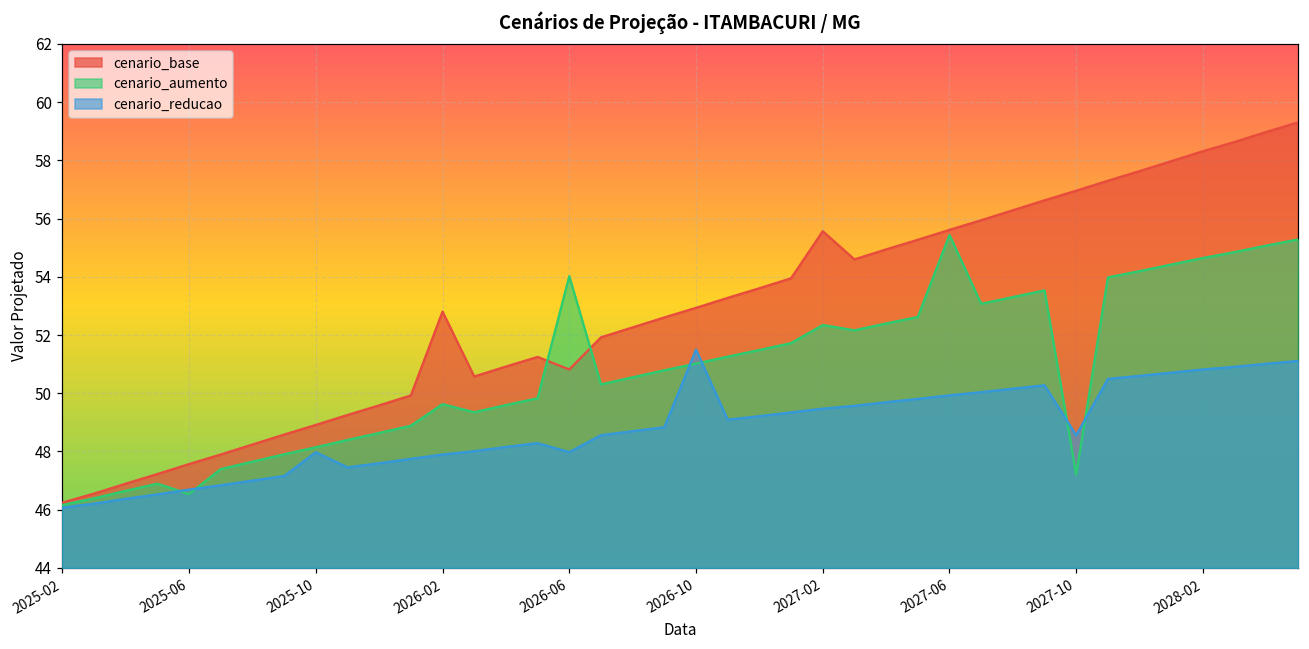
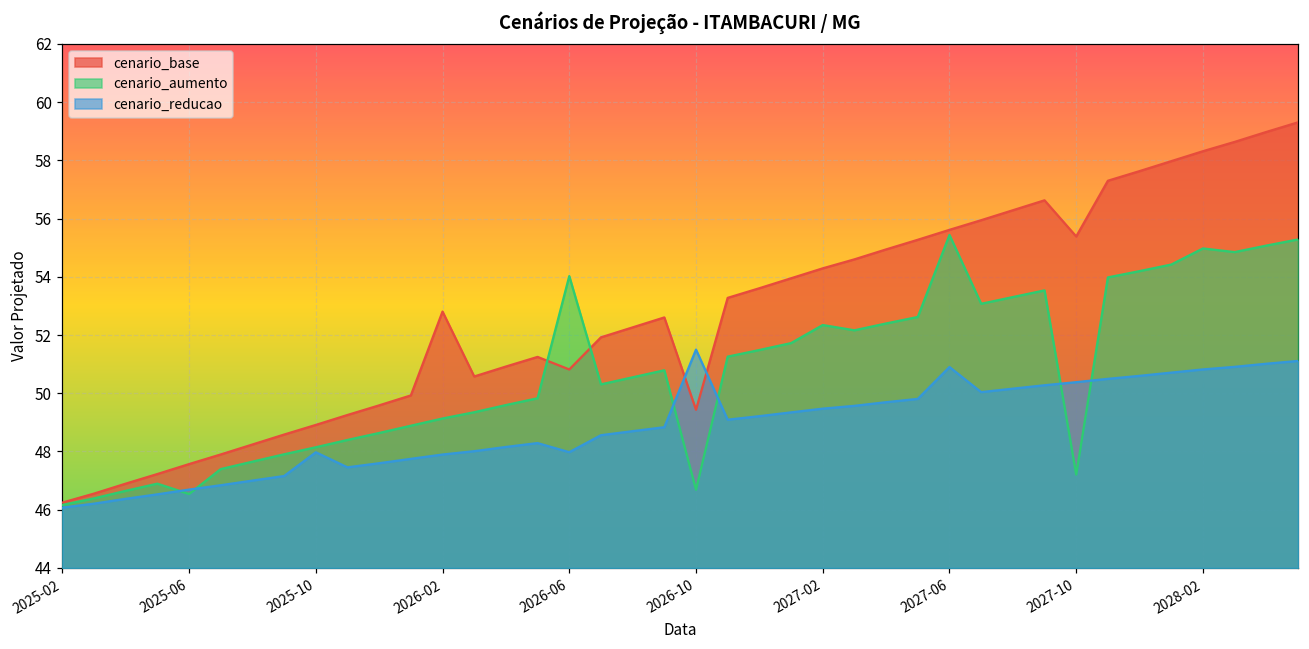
cenario_aumento, 2026-02: 49.6 -> 49.1
cenario_base, 2026-10: 52.9 -> 49.4
cenario_aumento, 2026-10: 51.0 -> 46.7
cenario_base, 2027-02: 55.6 -> 54.3
cenario_reducao, 2027-06: 49.9 -> 50.9
cenario_base, 2027-10: 57.0 -> 55.4
cenario_reducao, 2027-10: 48.6 -> 50.4
cenario_aumento, 2028-02: 54.6 -> 55.0
